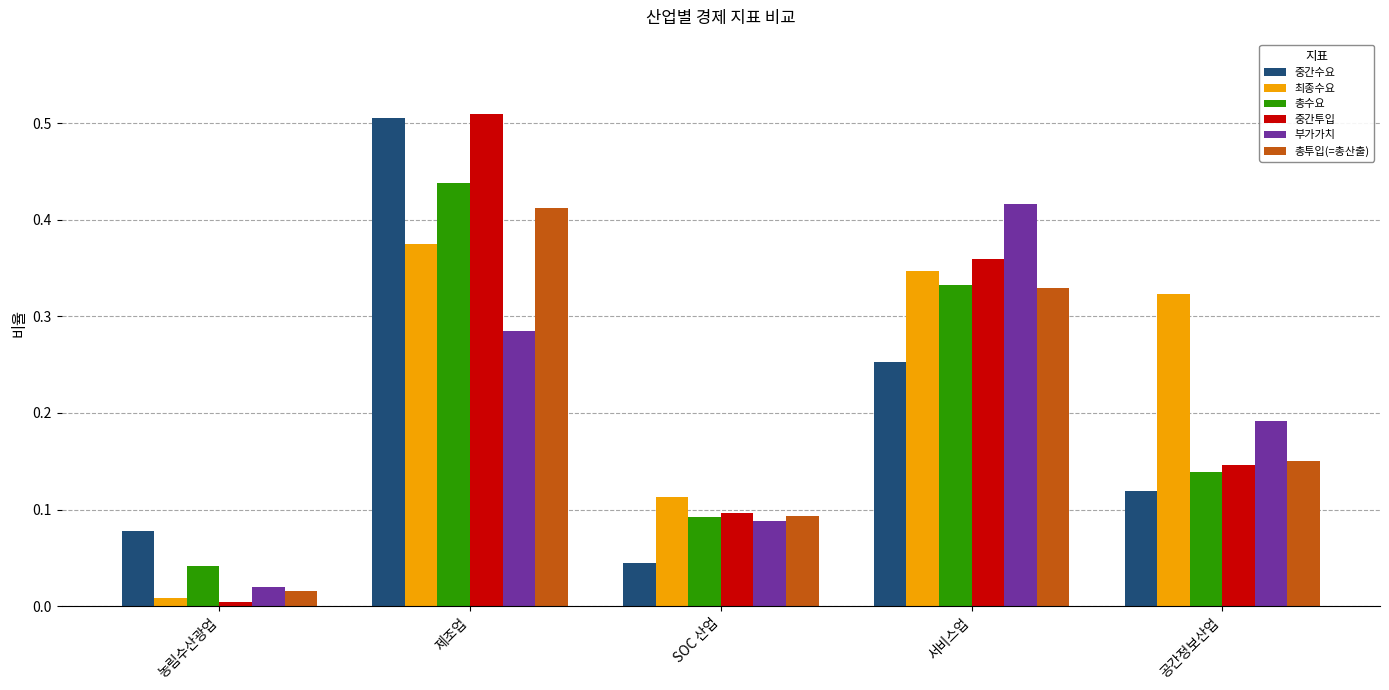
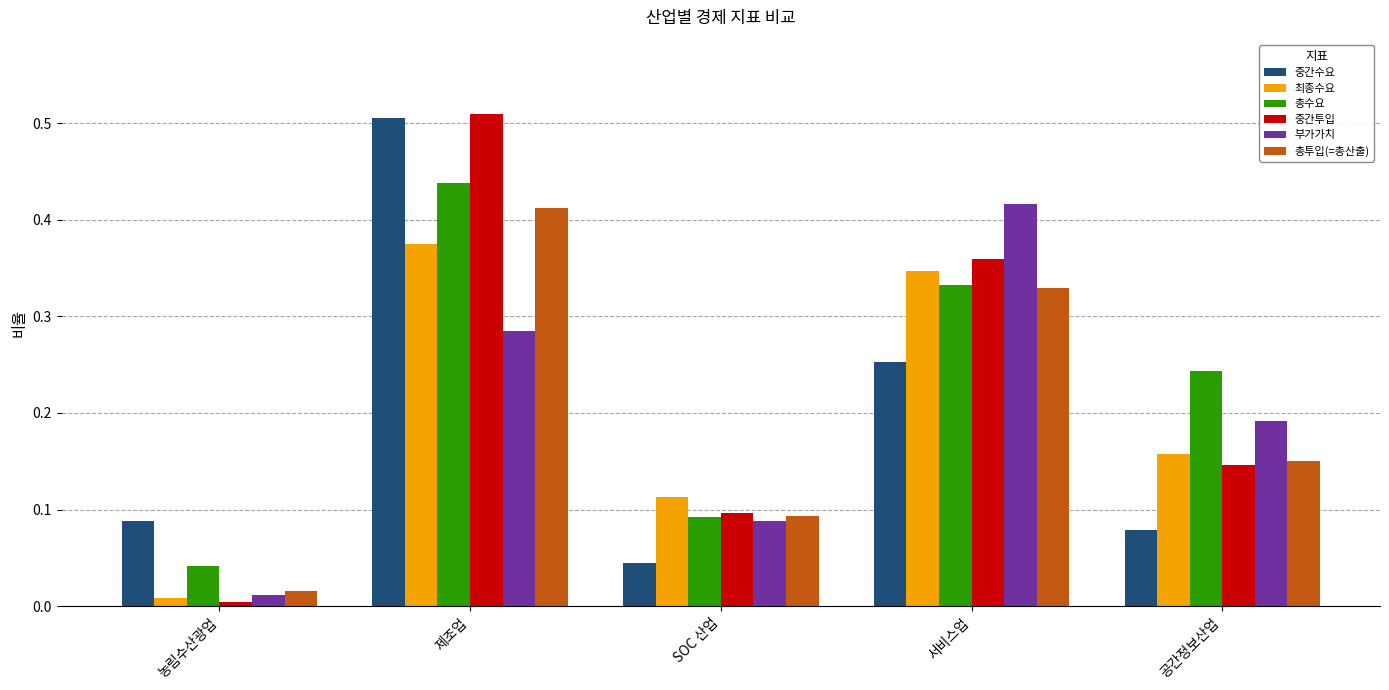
중간수요, 농림수산광업: 0.08 -> 0.09
부가가치, 농림수산광업: 0.02 -> 0.01
중간수요, 공간정보산업: 0.12 -> 0.08
최종수요, 공간정보산업: 0.32 -> 0.16
총수요, 공간정보산업: 0.14 -> 0.24
